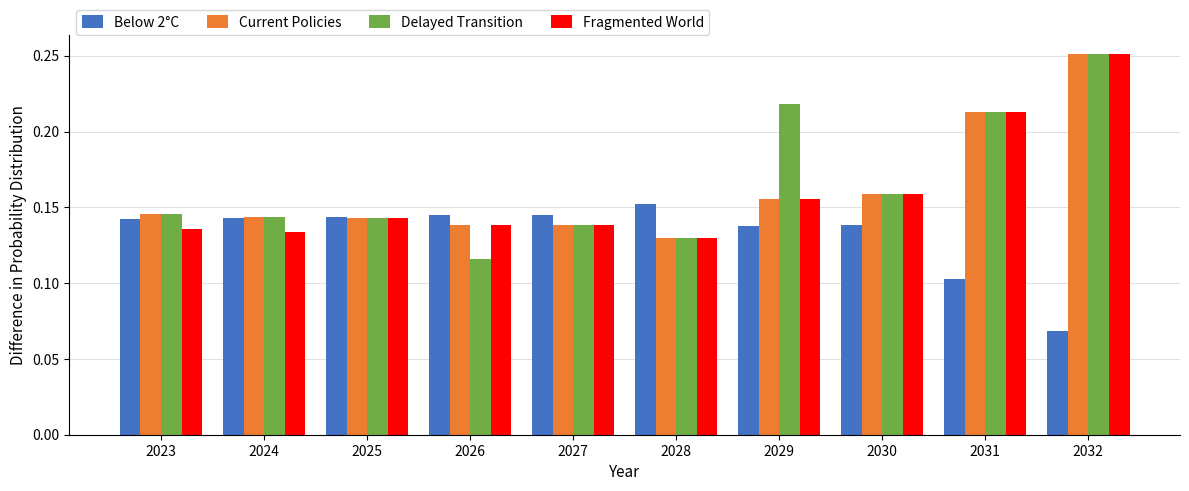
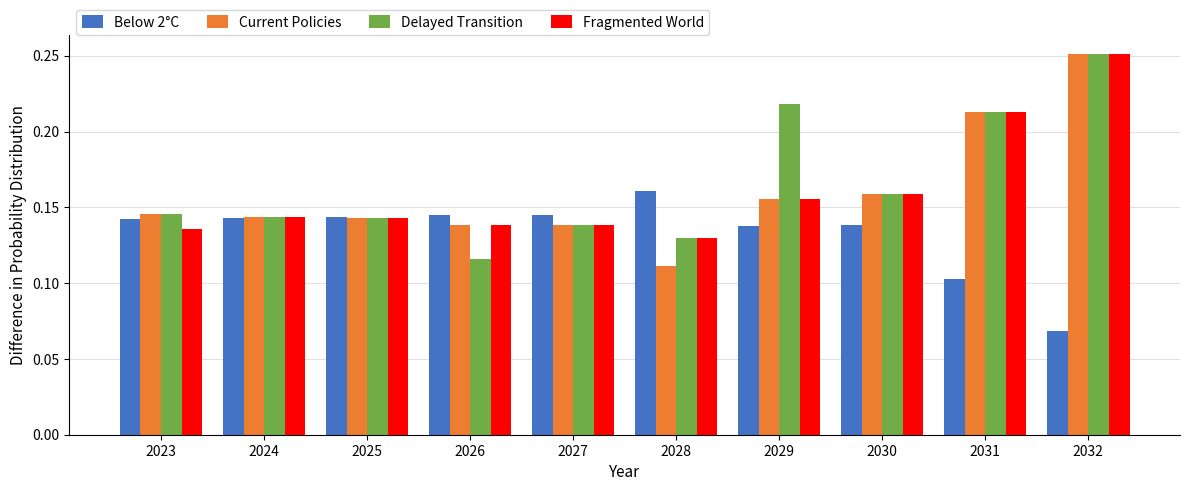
Fragmented World, 2024: 0.134 -> 0.144
Below 2°C, 2028: 0.152 -> 0.161
Current Policies, 2028: 0.130 -> 0.111
